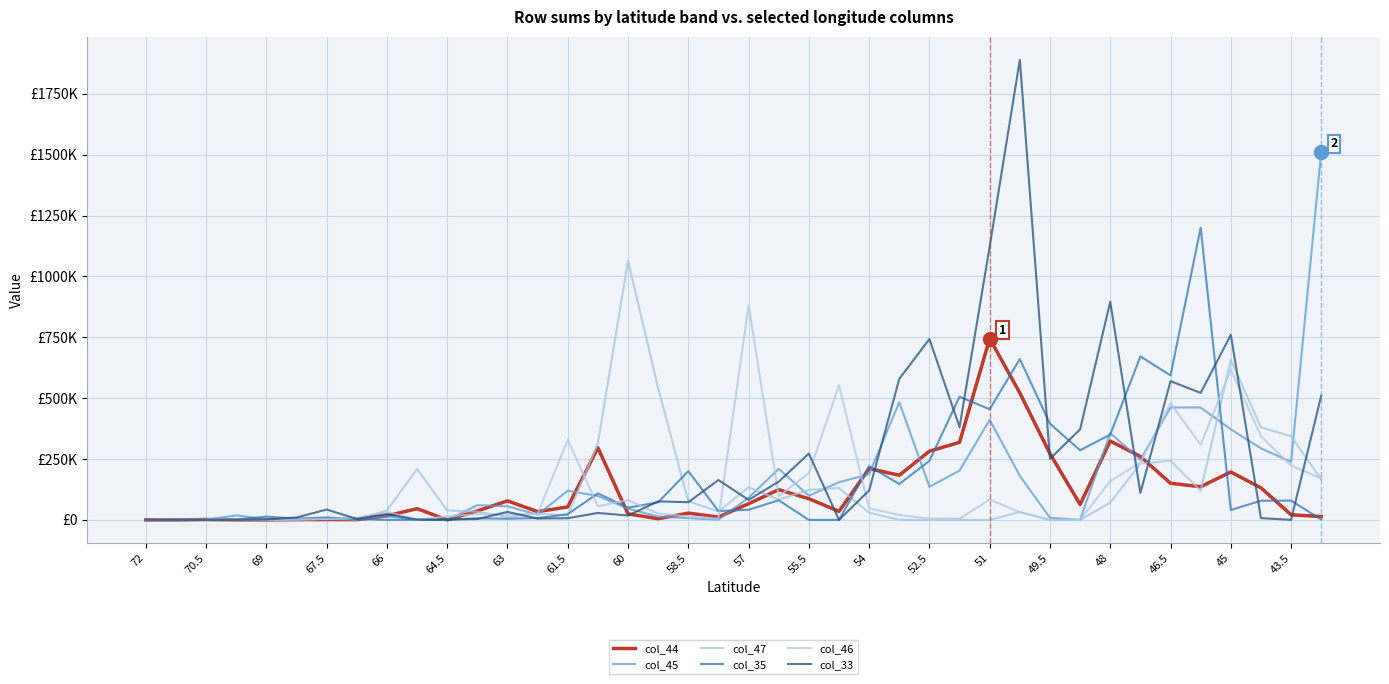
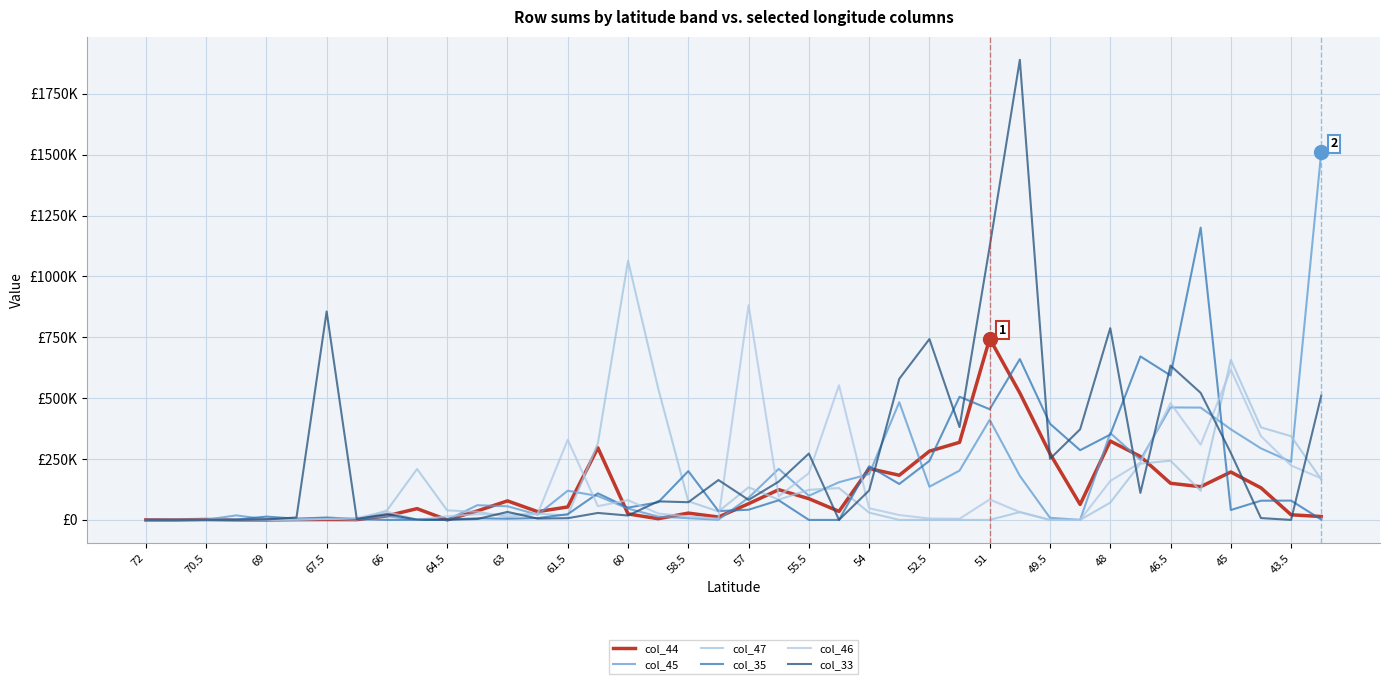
col_33, 67.5: £40000 -> £860000
col_33, 48: £900000 -> £790000
col_33, 46.5: £570000 -> £630000
col_33, 45: £760000 -> £280000
